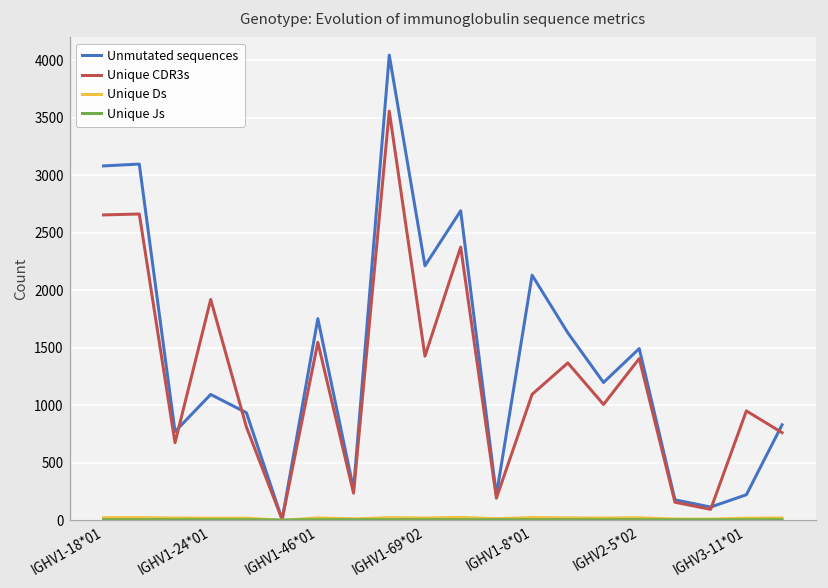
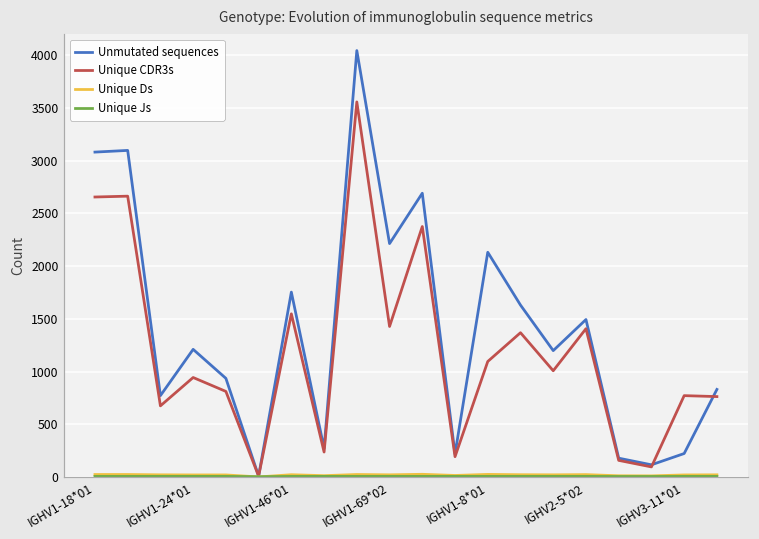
Unmutated sequences, IGHV1-24*01: 1100 -> 1200
Unique CDR3s, IGHV1-24*01: 1900 -> 900
Unique CDR3s, IGHV3-11*01: 1000 -> 800
